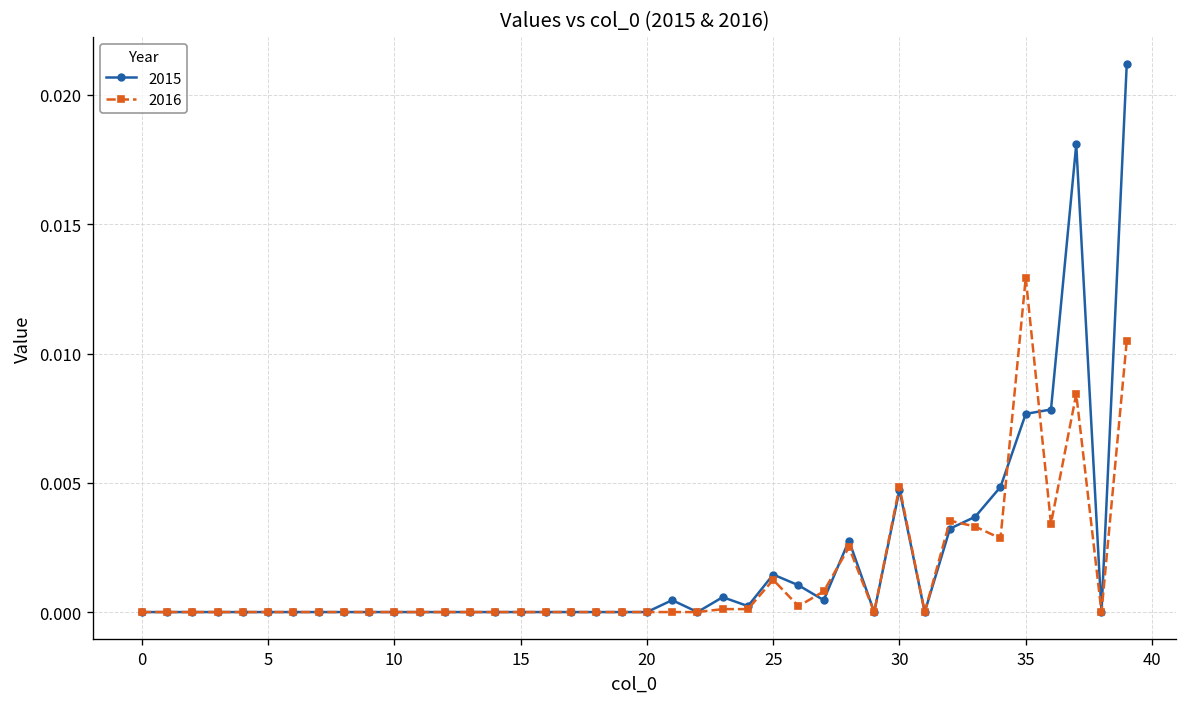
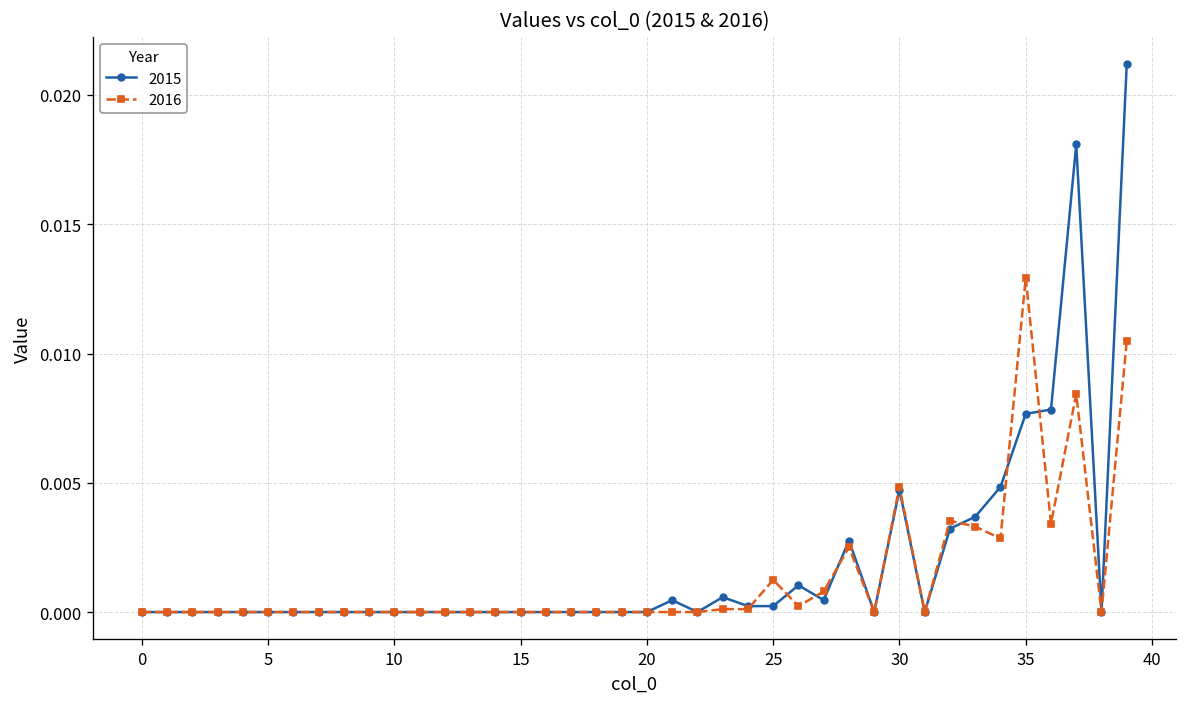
2015, 25: 0.0015 -> 0.0002
